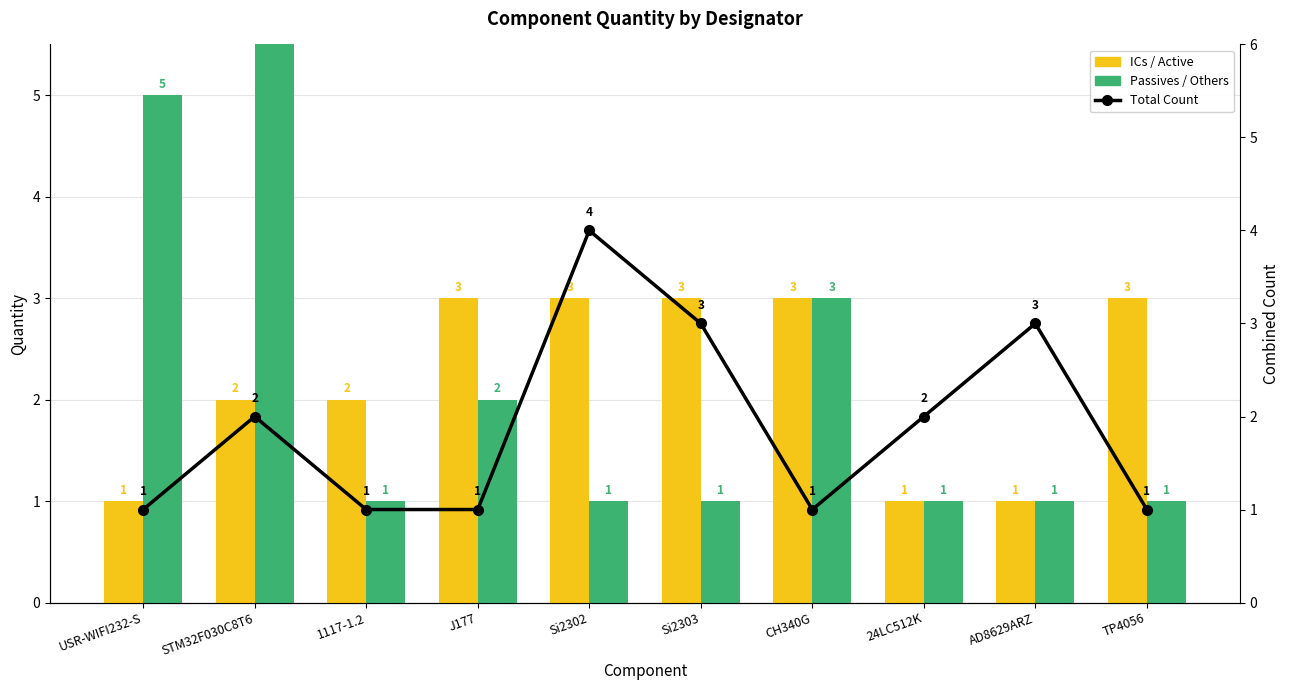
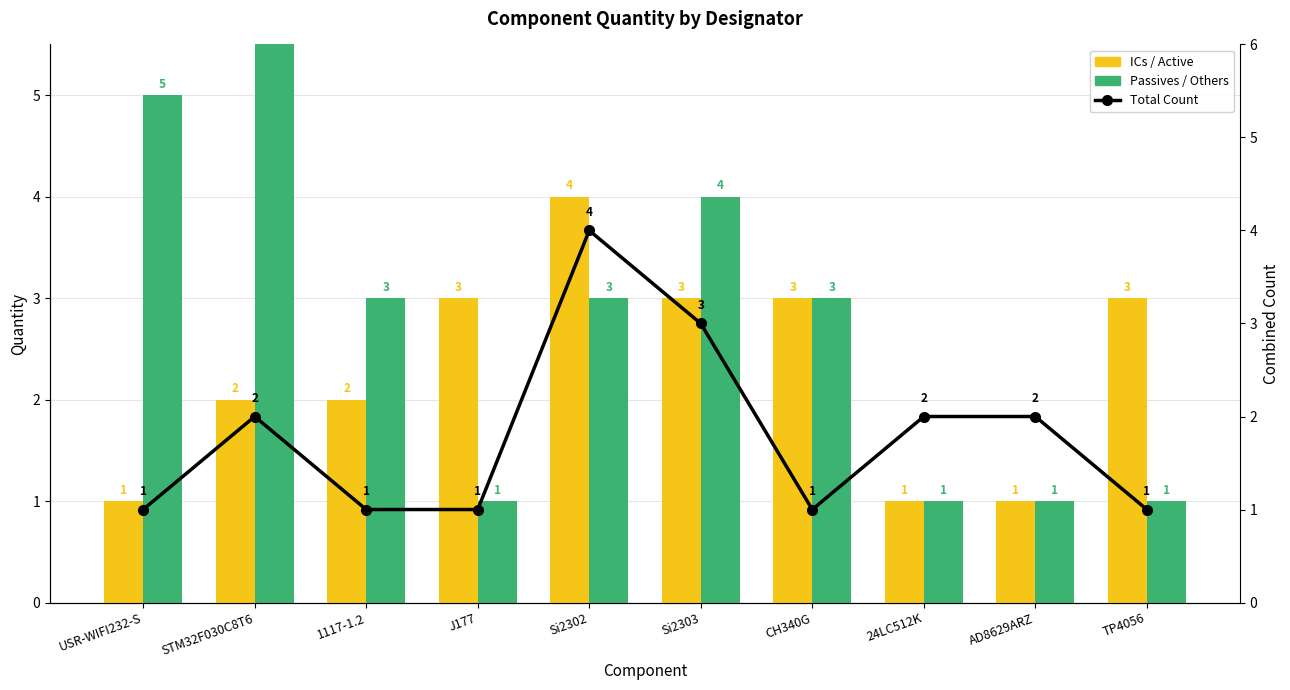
Passives / Others, 1117-1.2: 1 -> 3
Passives / Others, J177: 2 -> 1
ICs / Active, Si2302: 3 -> 4
Passives / Others, Si2302: 1 -> 3
Passives / Others, Si2303: 1 -> 4
Total Count, AD8629ARZ: 3 -> 2
